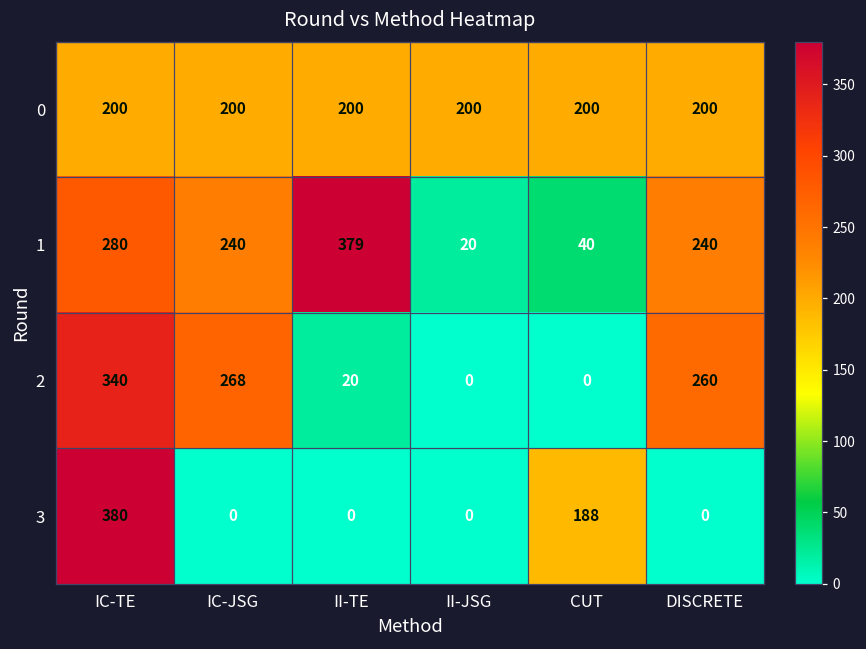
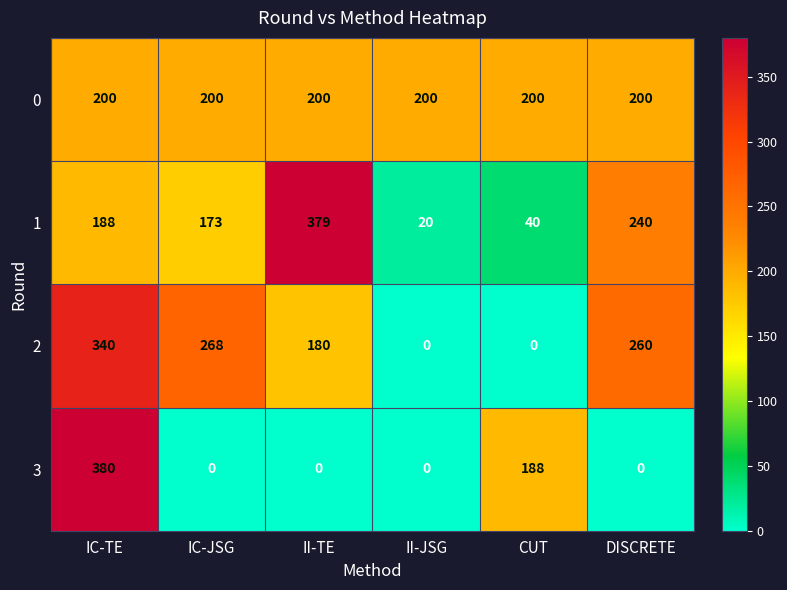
1, IC-TE: 280 -> 188
1, IC-JSG: 240 -> 173
2, II-TE: 20 -> 180
